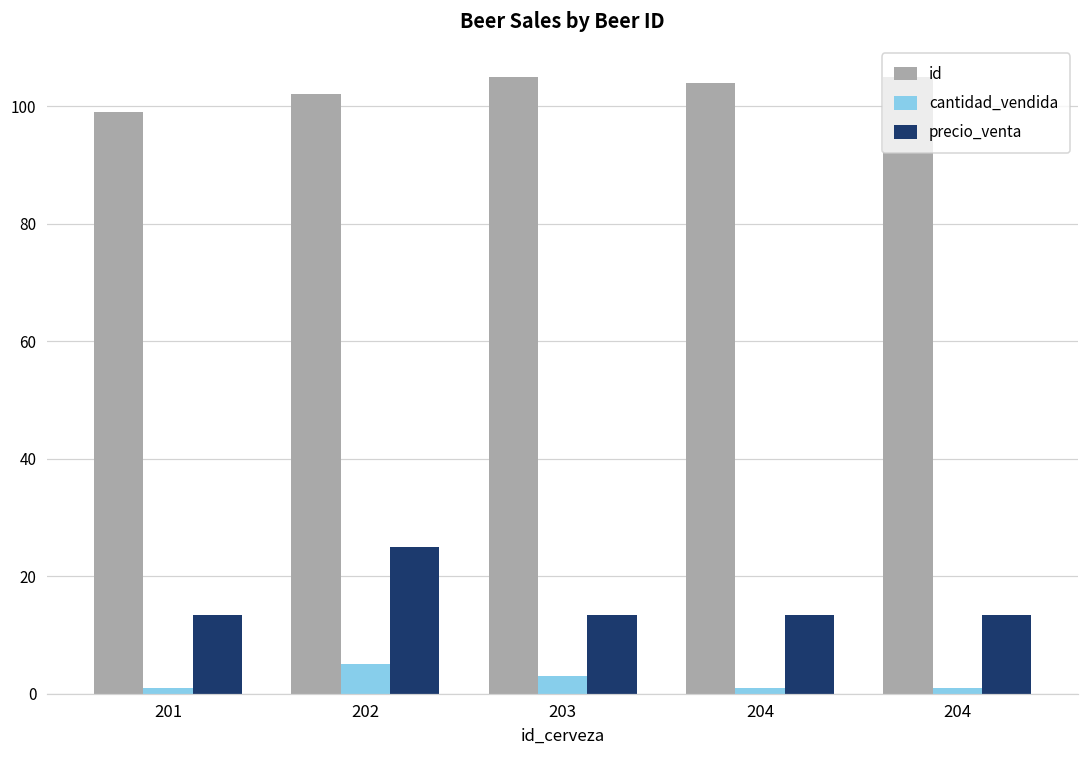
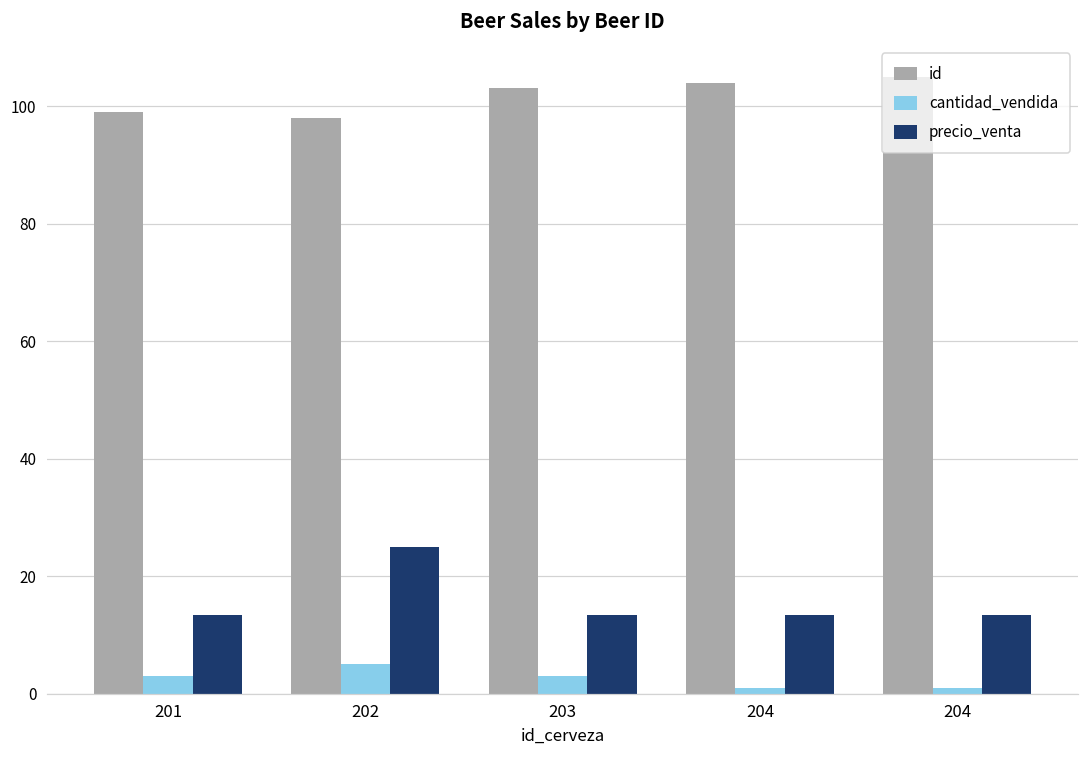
cantidad_vendida, 201: 1 -> 3
id, 202: 102 -> 98
id, 203: 105 -> 103
